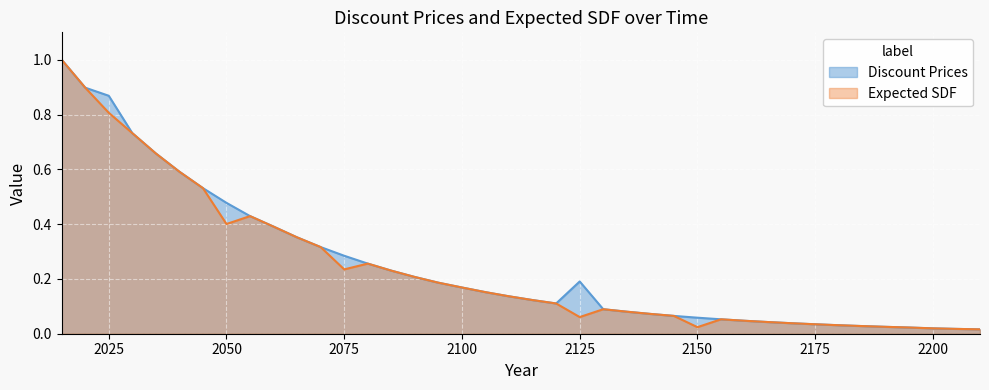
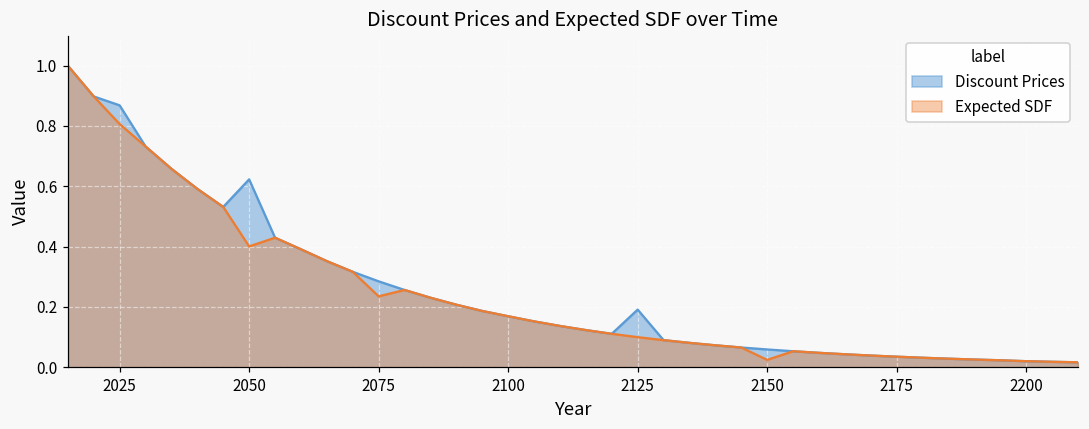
Discount Prices, 2050: 0.48 -> 0.62
Expected SDF, 2125: 0.06 -> 0.10
